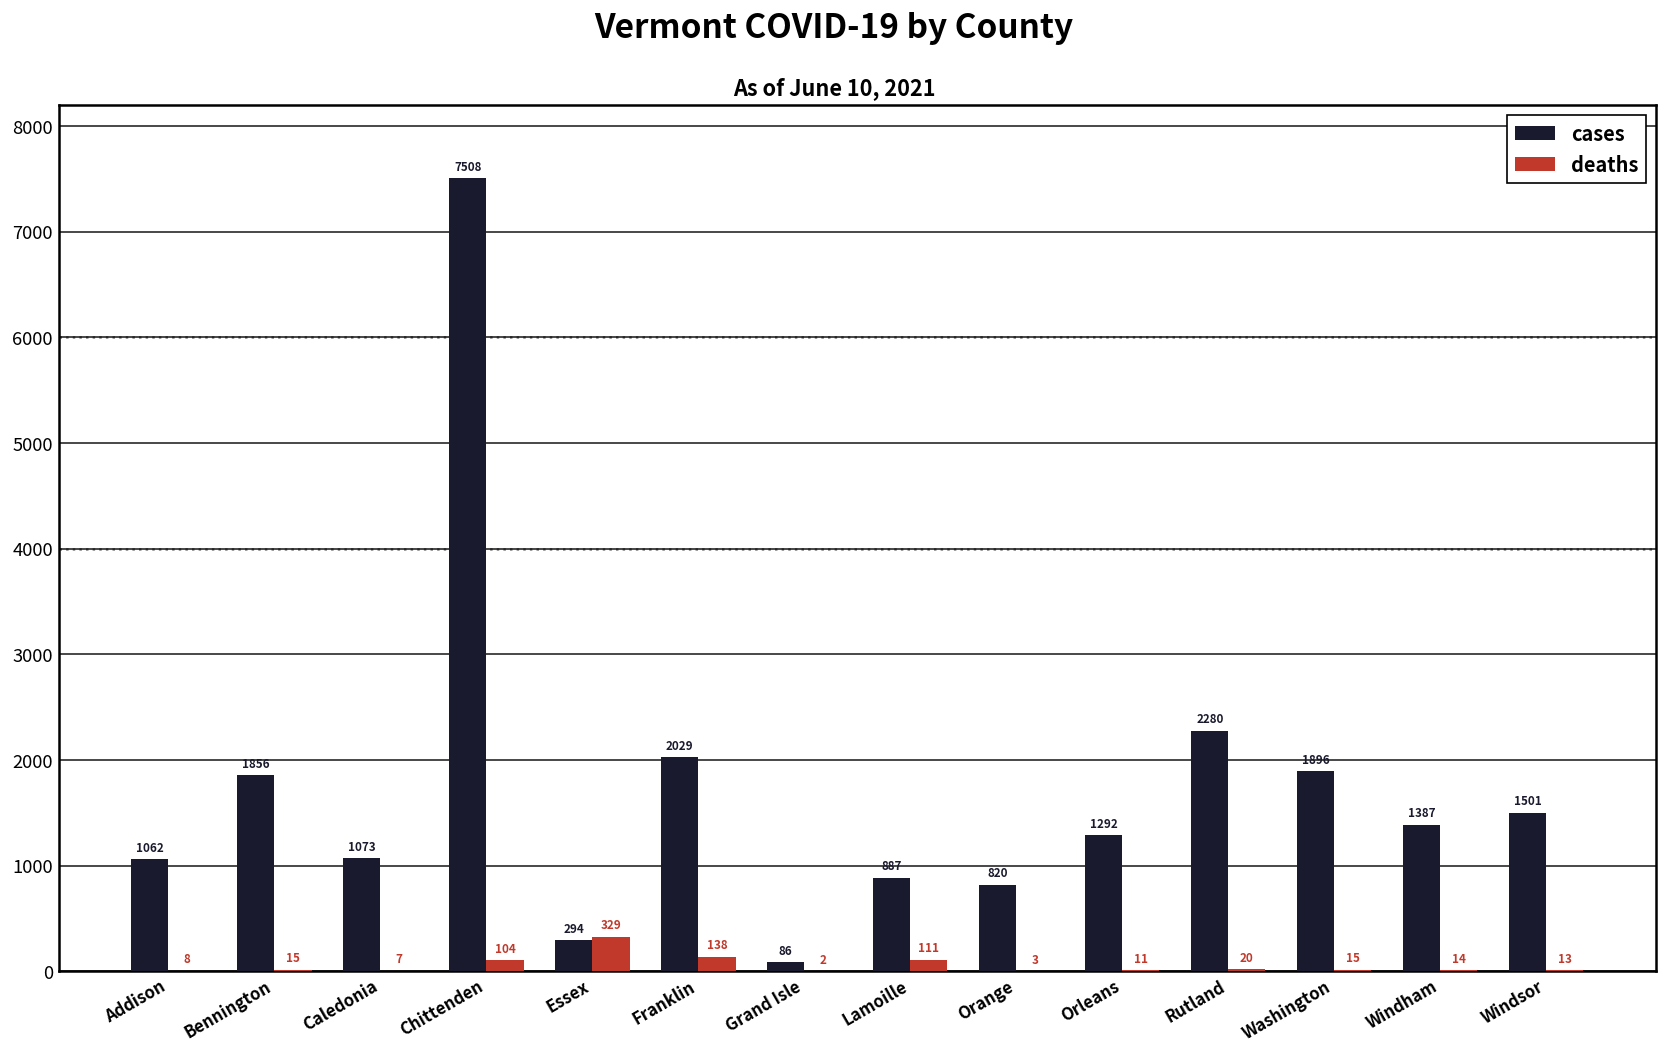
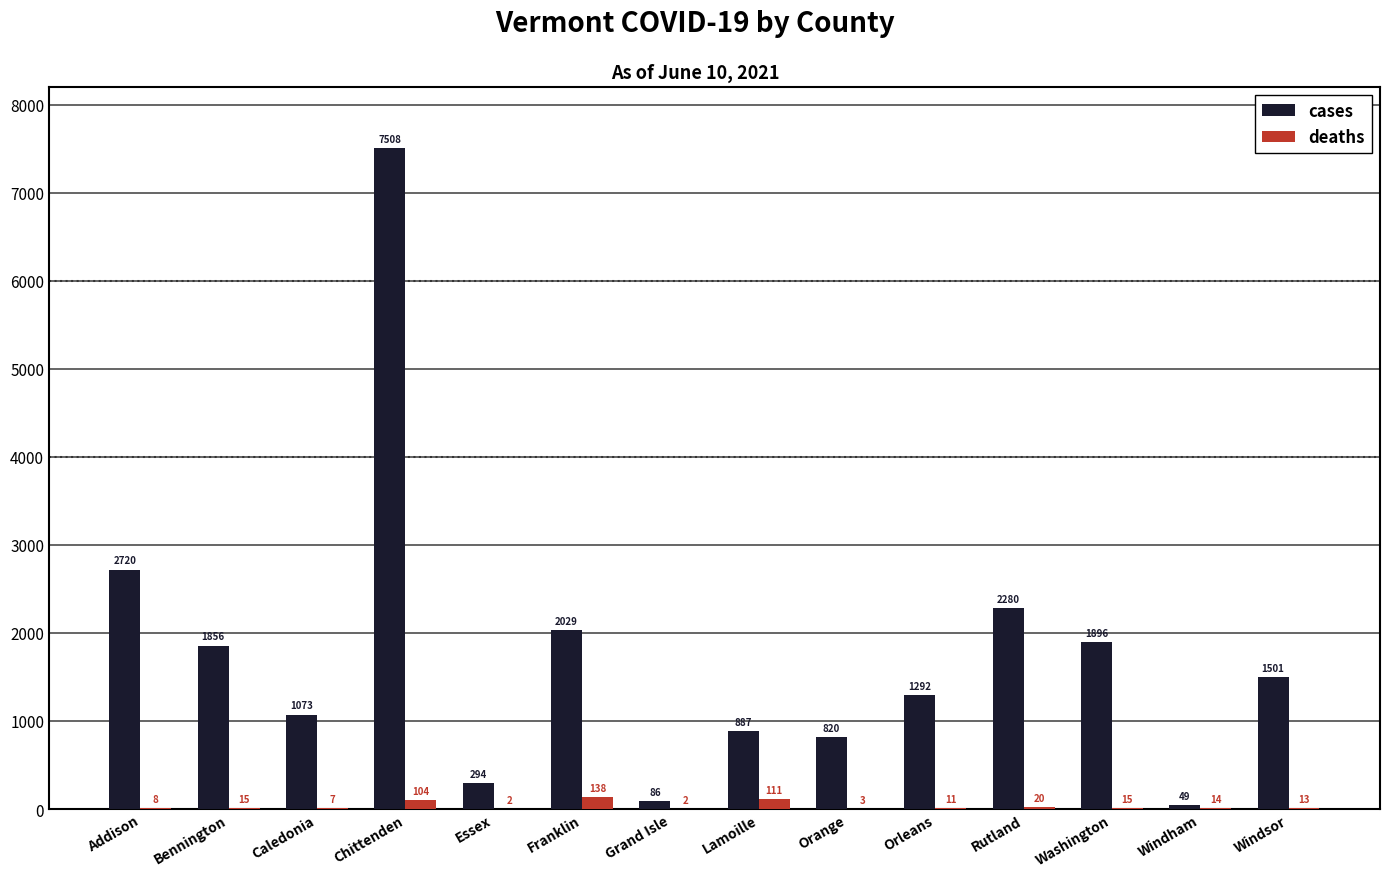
cases, Addison: 1062 -> 2720
deaths, Essex: 329 -> 2
cases, Windham: 1387 -> 49
